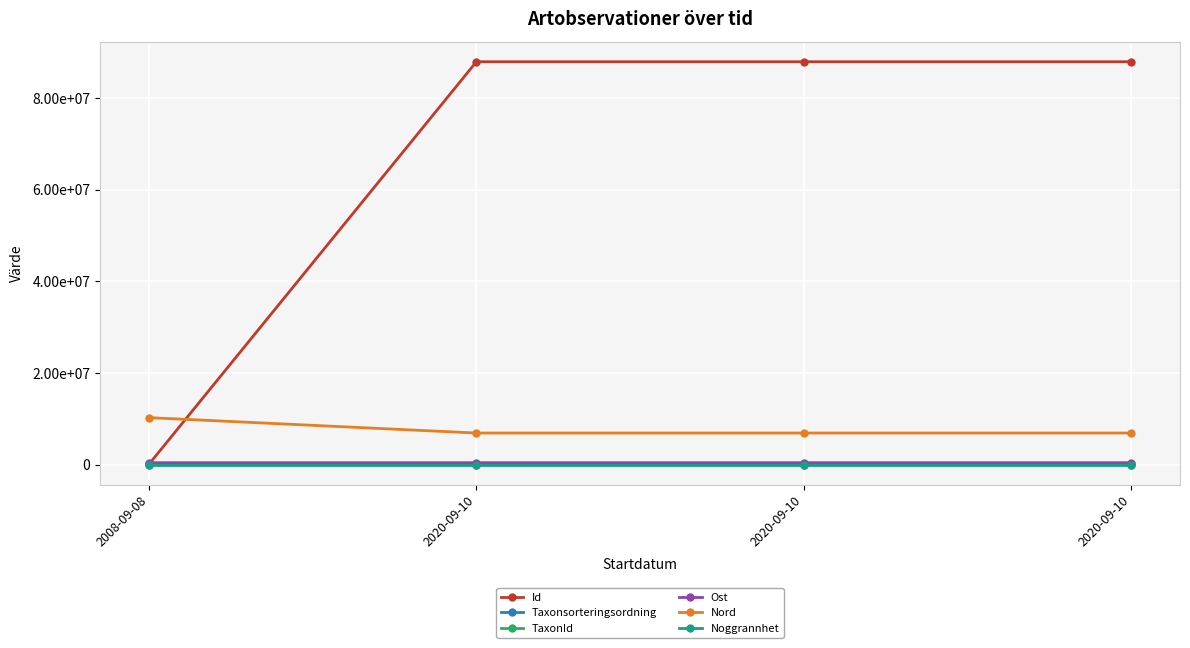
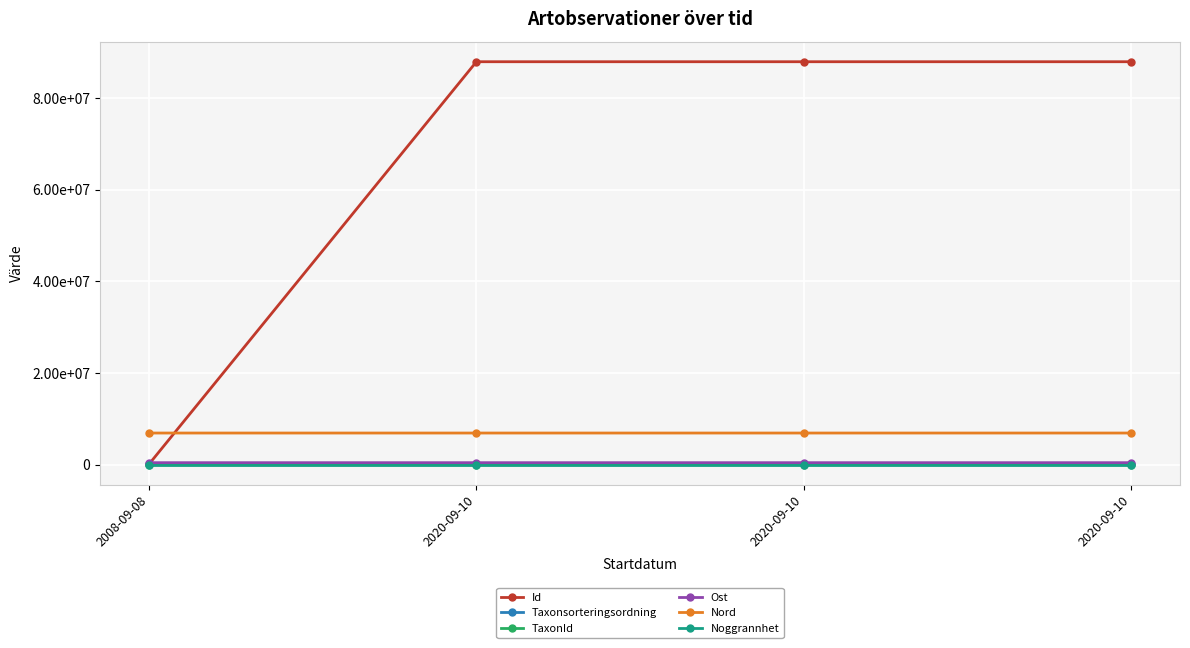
Nord, 2008-09-08: 10000000 -> 7000000
